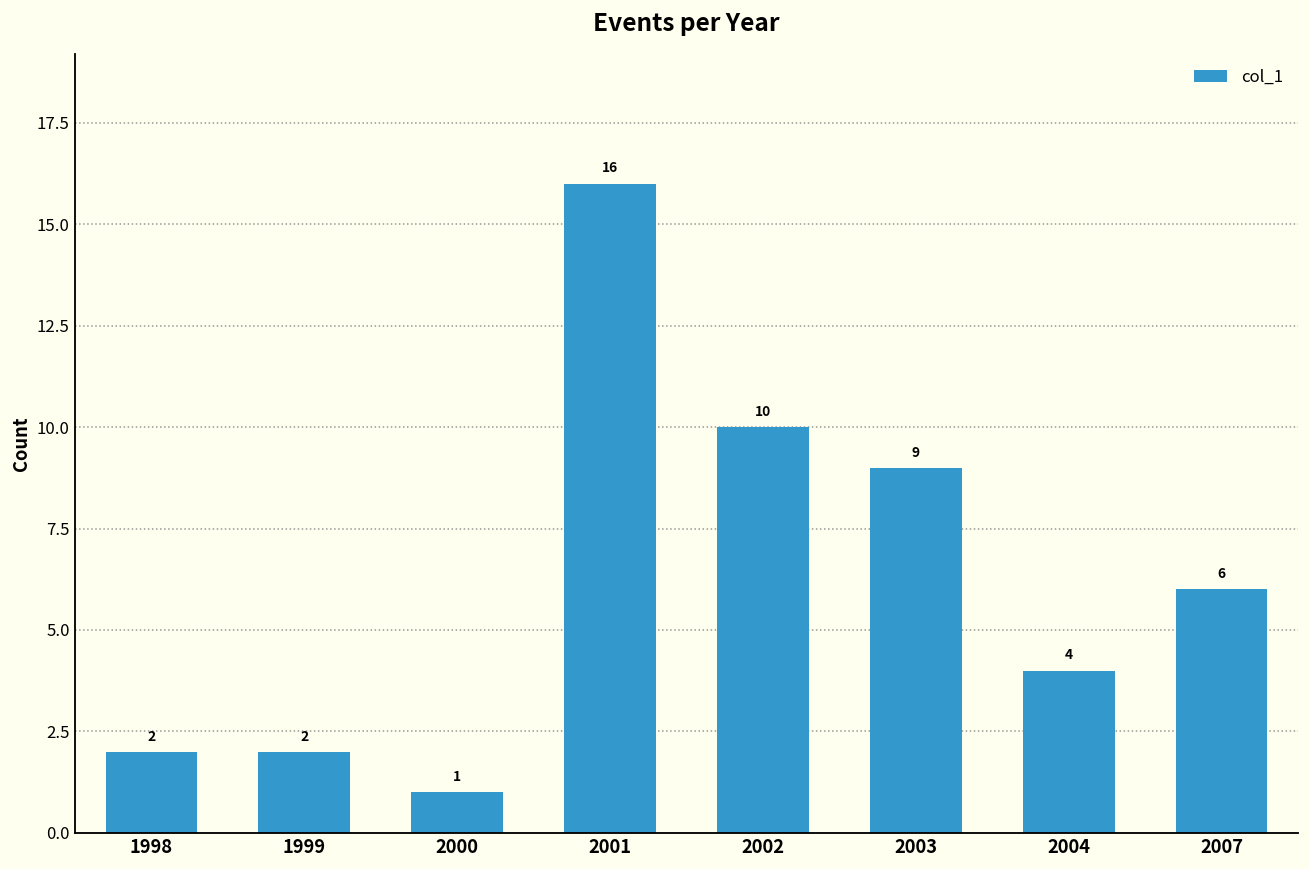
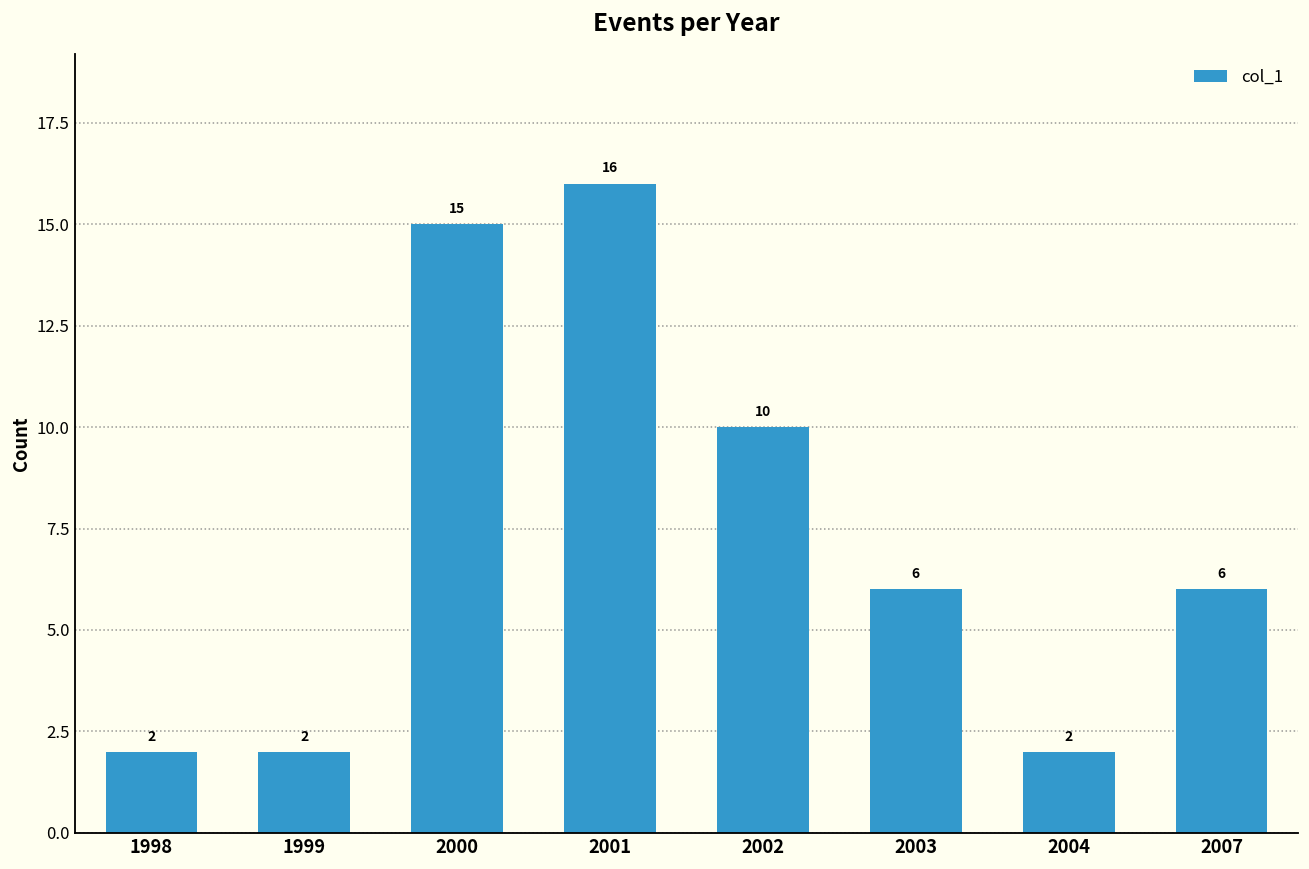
2000: 1 -> 15
2003: 9 -> 6
2004: 4 -> 2
